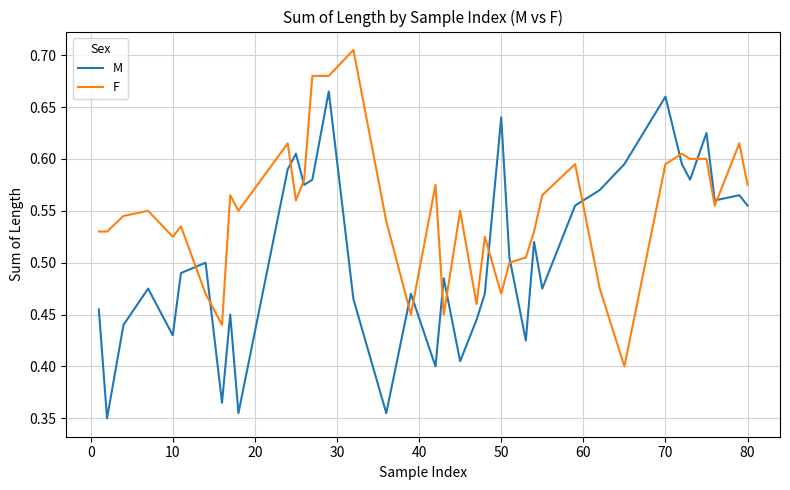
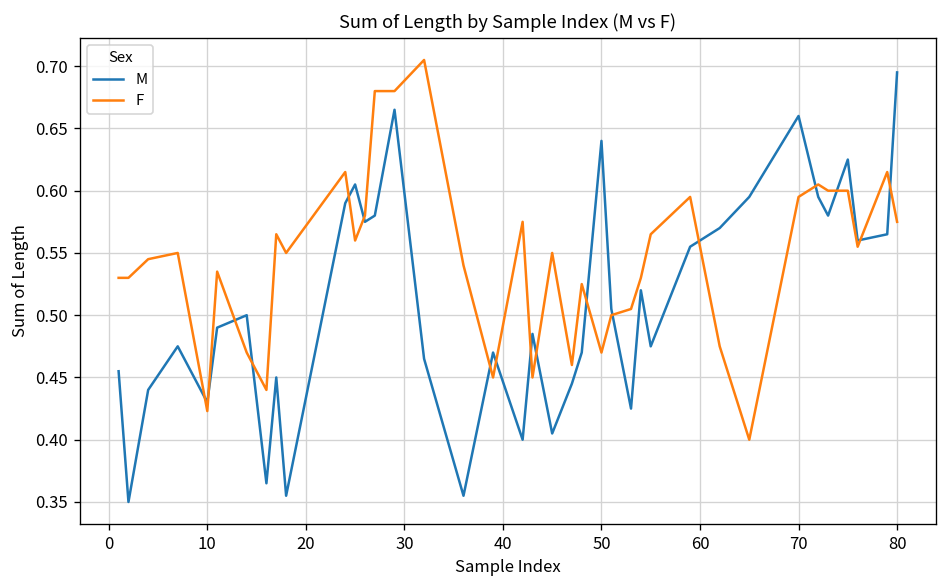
F, 10: 0.525 -> 0.423
M, 80: 0.555 -> 0.695
